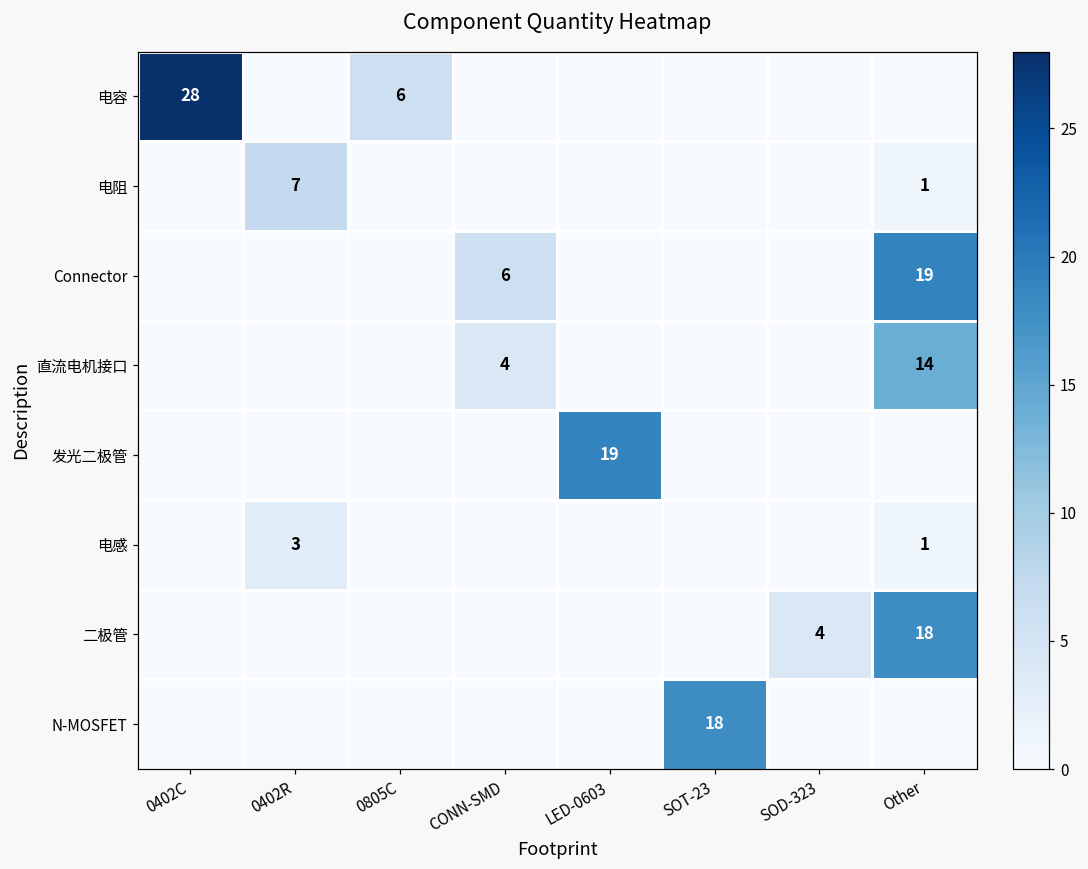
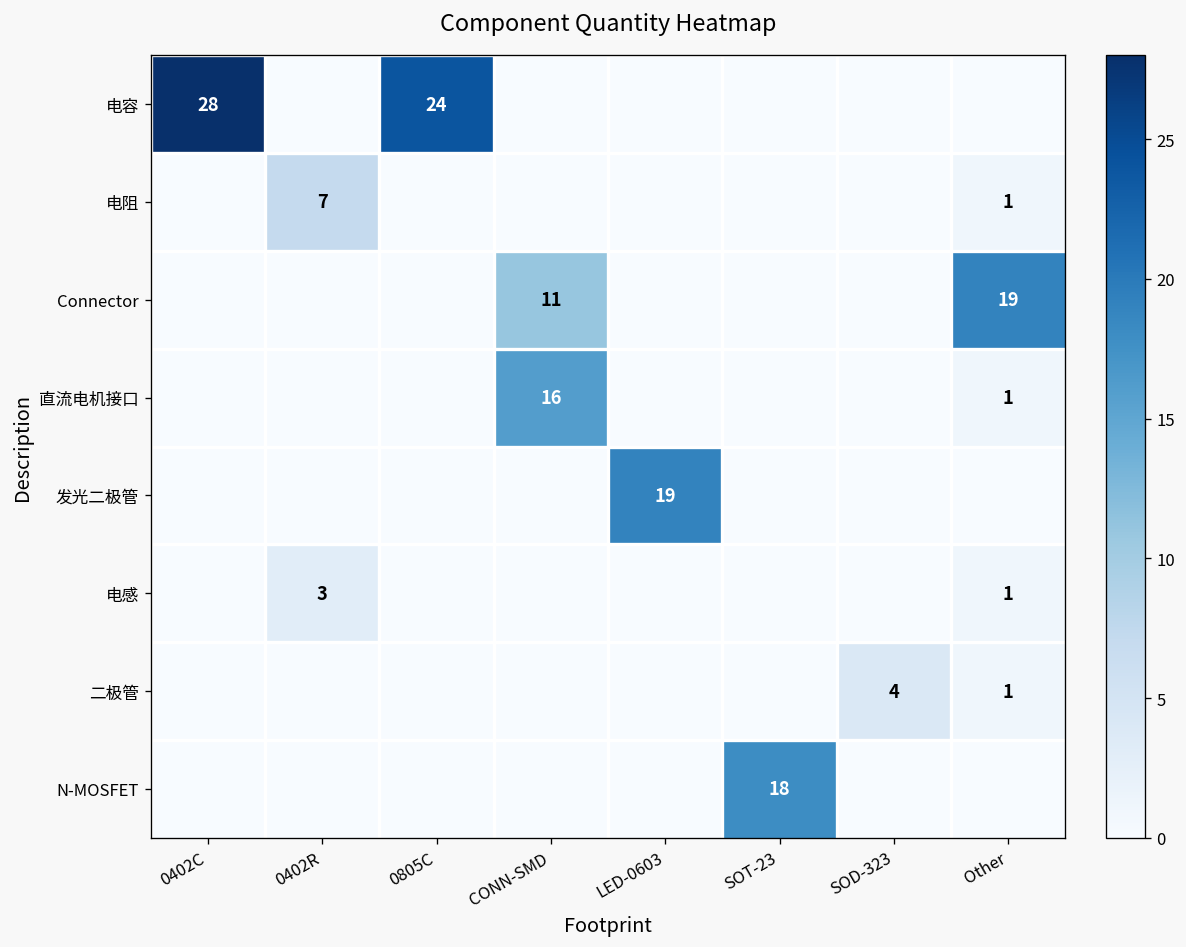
电容, 0805C: 6 -> 24
Connector, CONN-SMD: 6 -> 11
直流电机接口, CONN-SMD: 4 -> 16
直流电机接口, Other: 14 -> 1
二极管, Other: 18 -> 1
